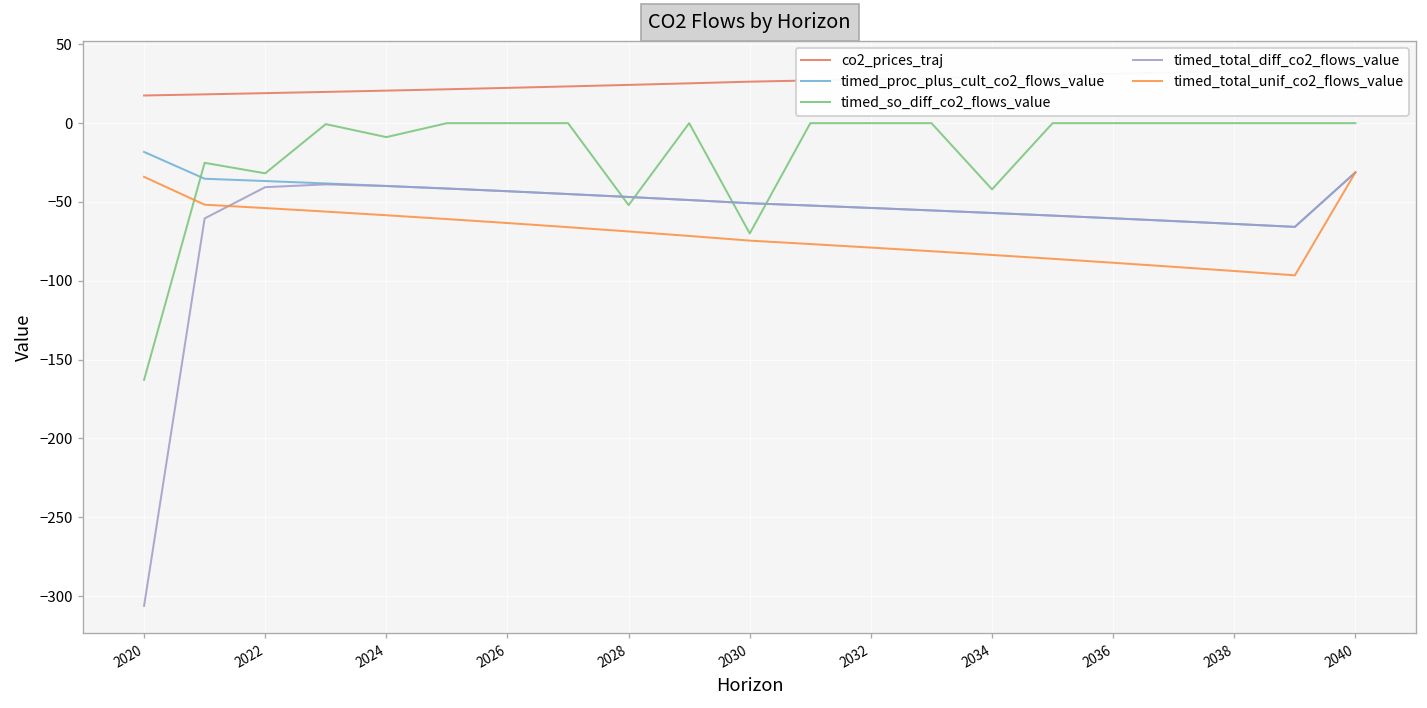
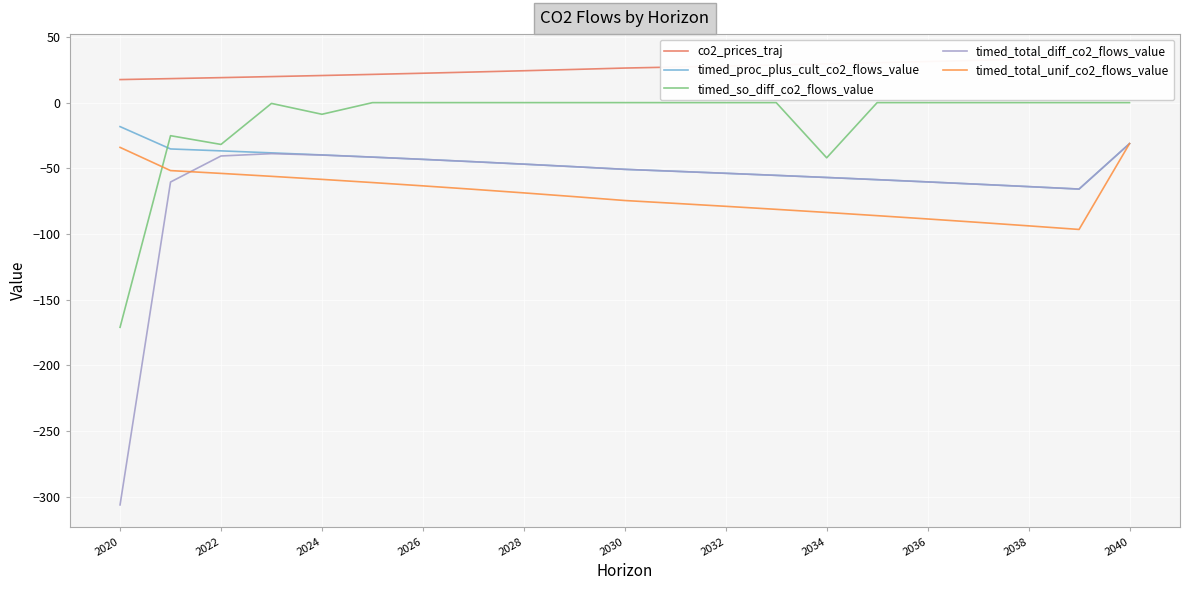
timed_so_diff_co2_flows_value, 2020: -163 -> -171
timed_so_diff_co2_flows_value, 2028: -52 -> 0
timed_so_diff_co2_flows_value, 2030: -70 -> 0
